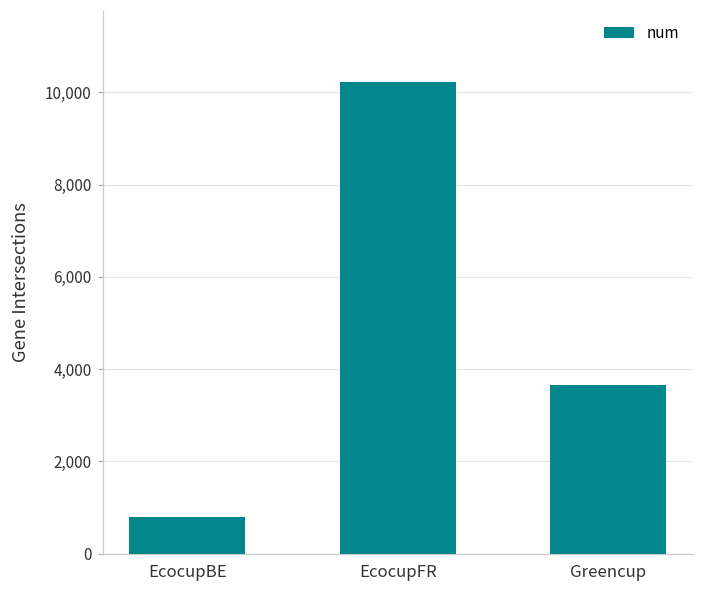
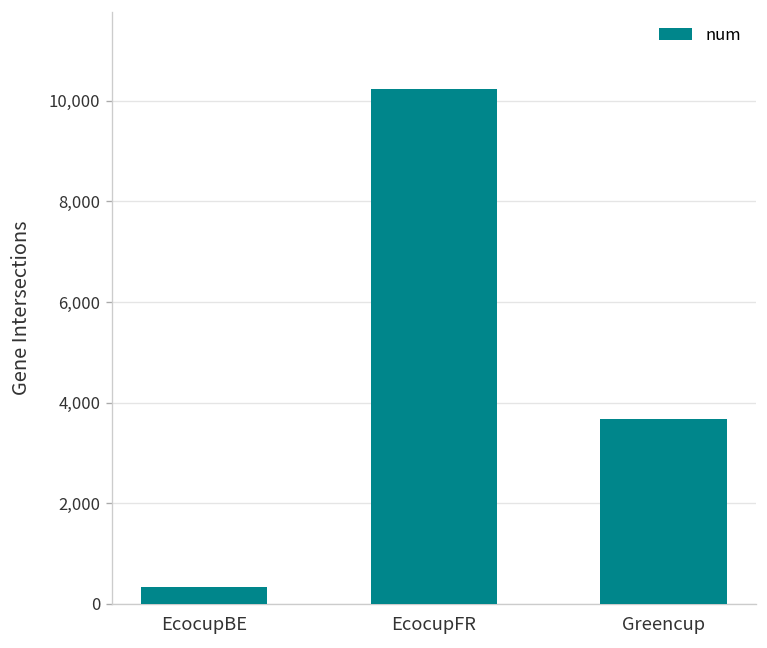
EcocupBE: 800 -> 300
